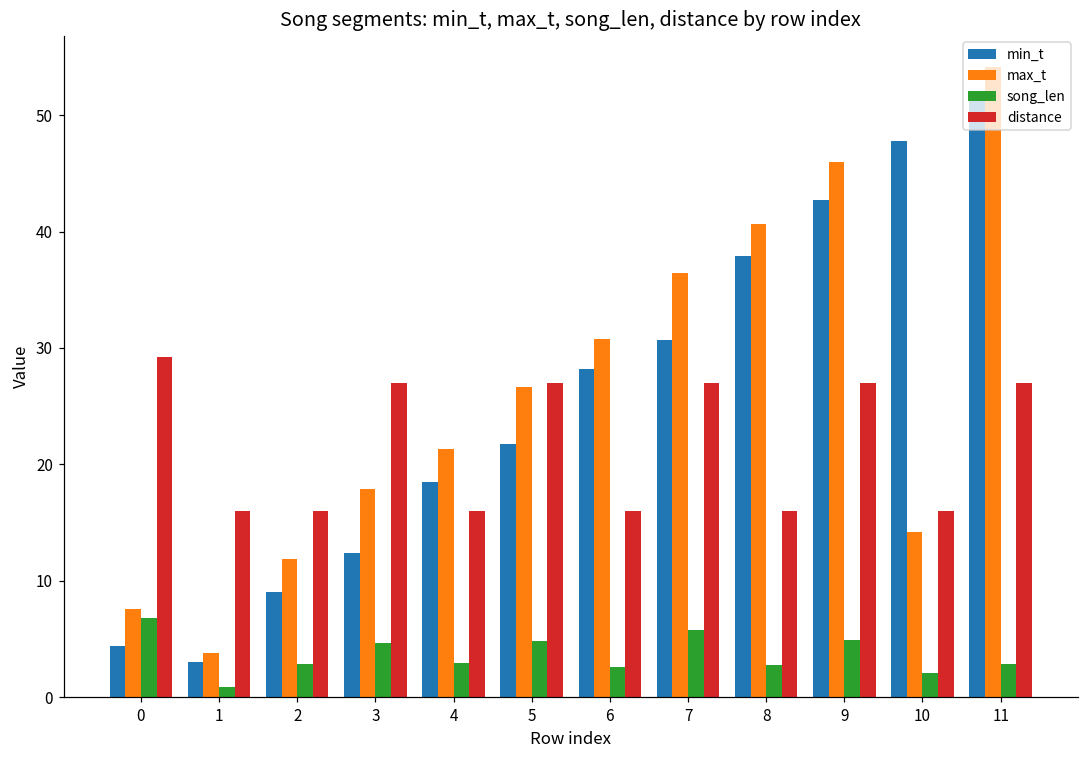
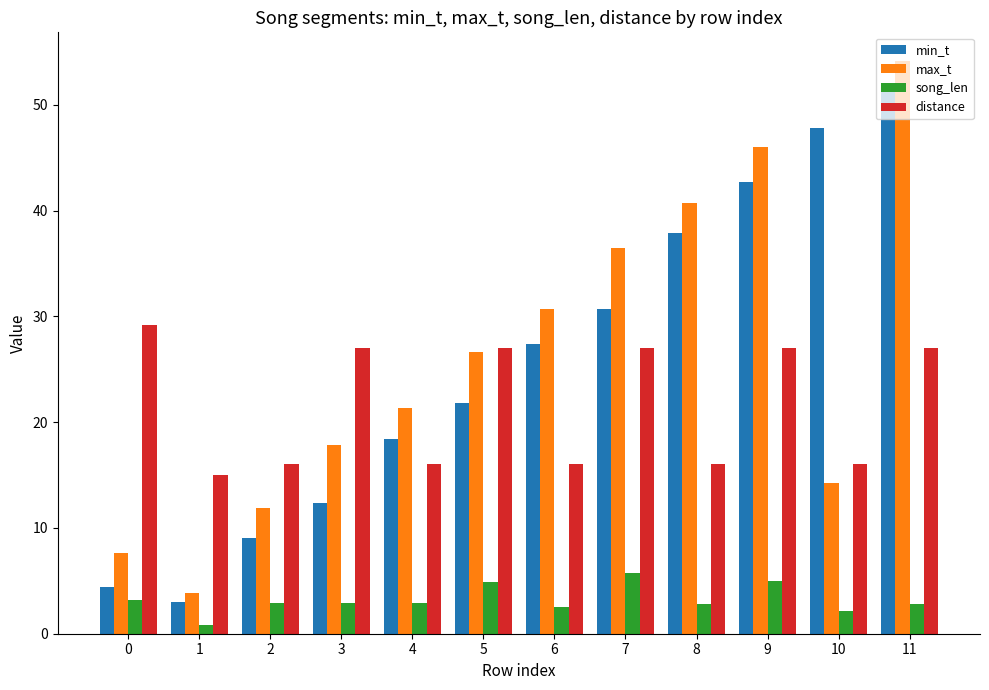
song_len, 0: 6.8 -> 3.2
distance, 1: 16 -> 15
song_len, 3: 4.7 -> 2.9
min_t, 6: 28.2 -> 27.4
